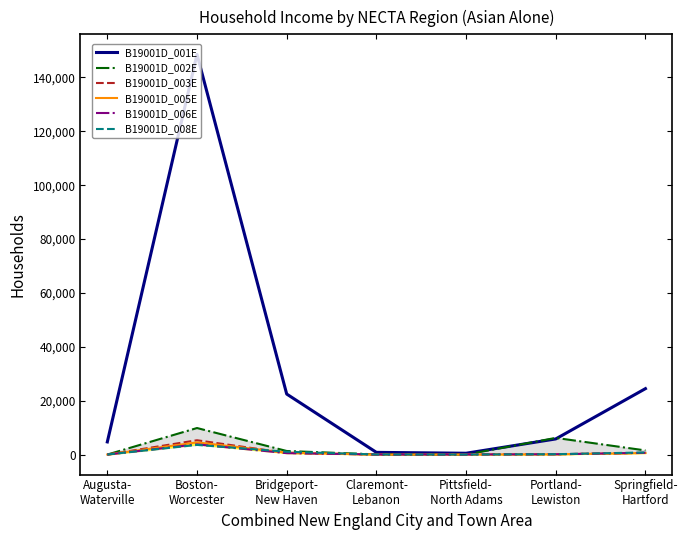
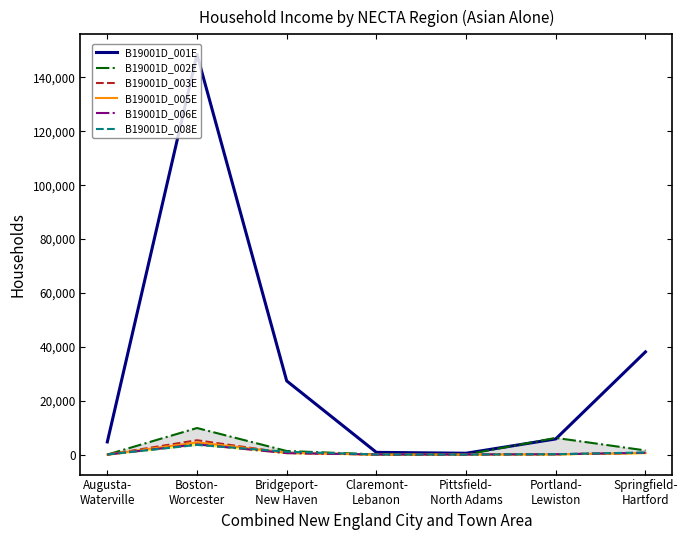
B19001D_001E, Bridgeport- New Haven: 22,000 -> 27,000
B19001D_001E, Springfield- Hartford: 24,000 -> 38,000
